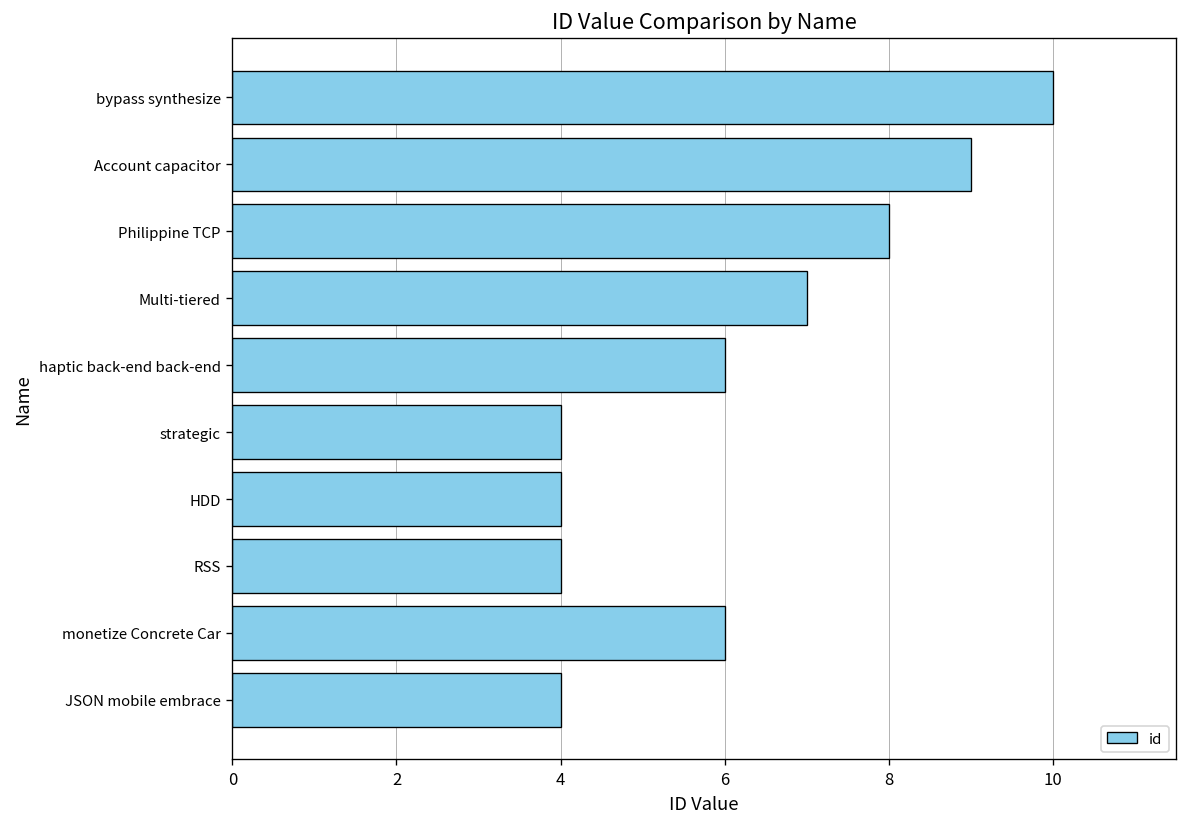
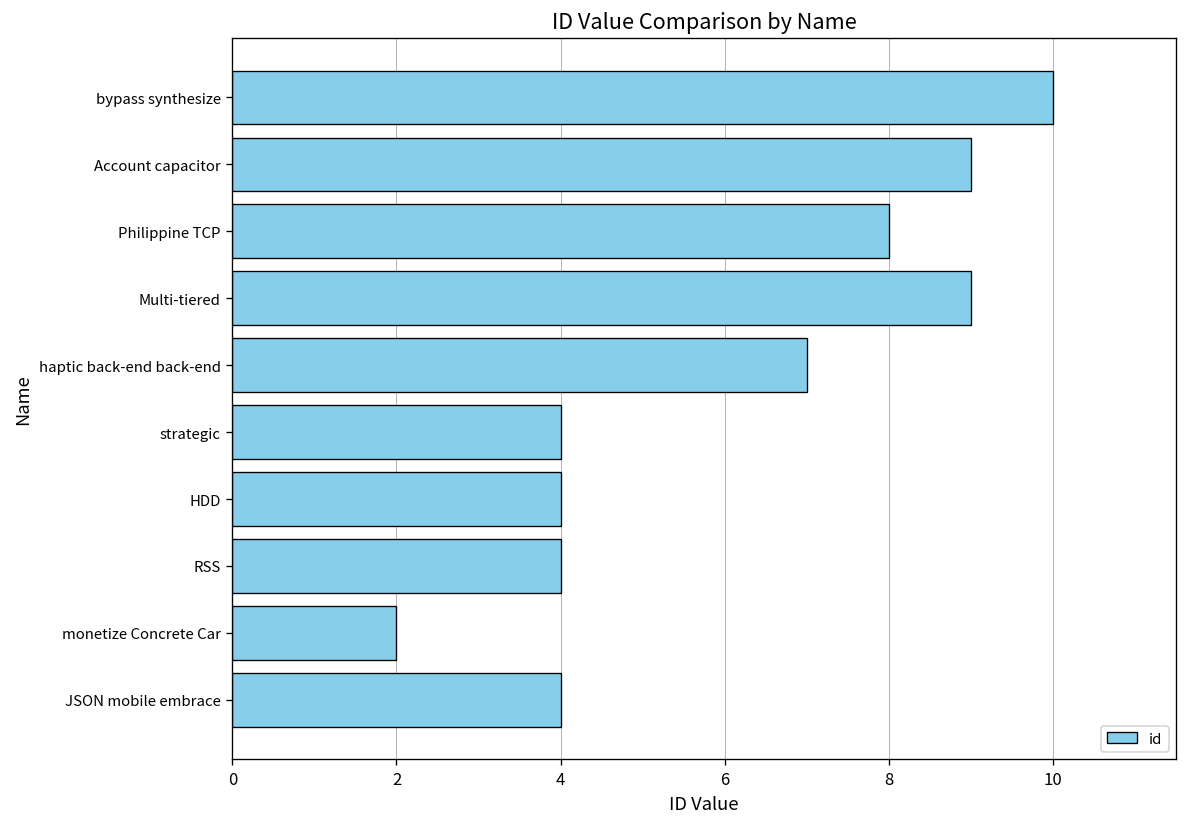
Multi-tiered: 7 -> 9
haptic back-end back-end: 6 -> 7
monetize Concrete Car: 6 -> 2
